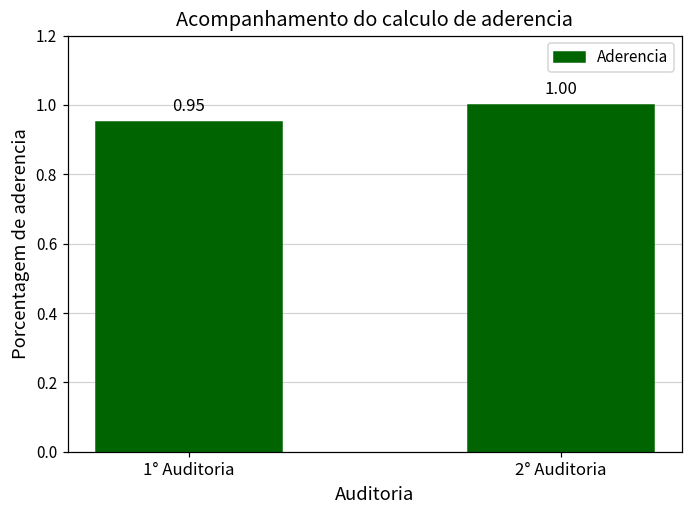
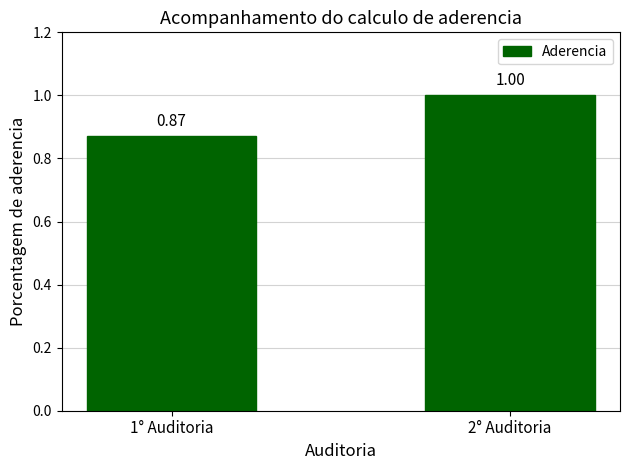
1° Auditoria: 0.95 -> 0.87
